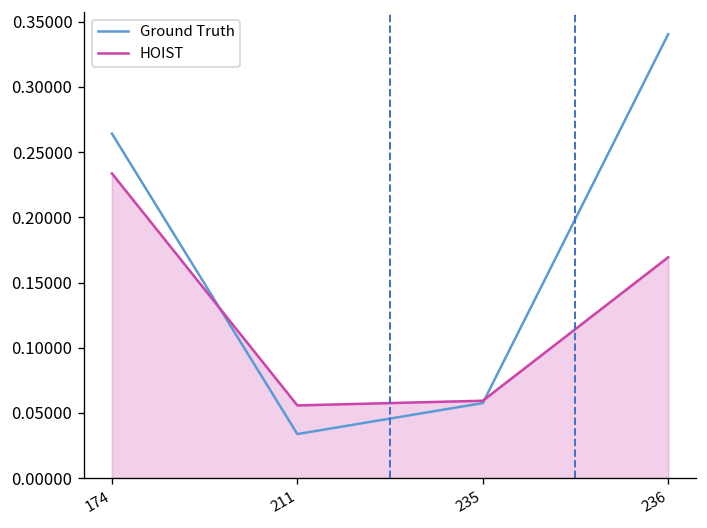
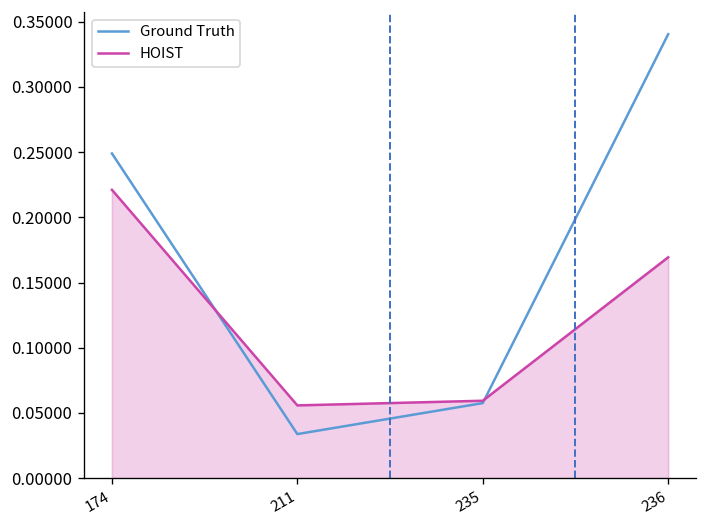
Ground Truth, 174: 0.264 -> 0.249
HOIST, 174: 0.234 -> 0.221
